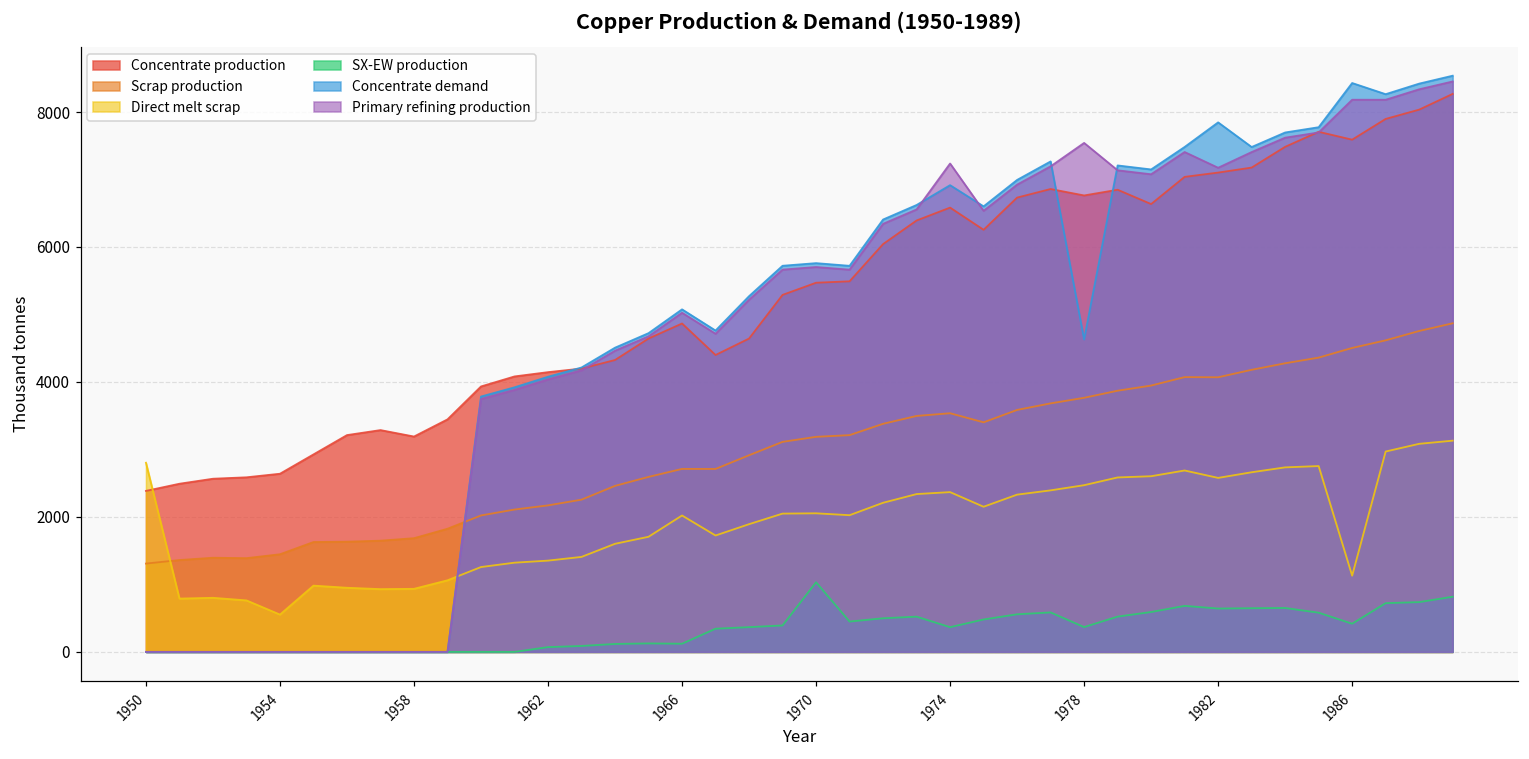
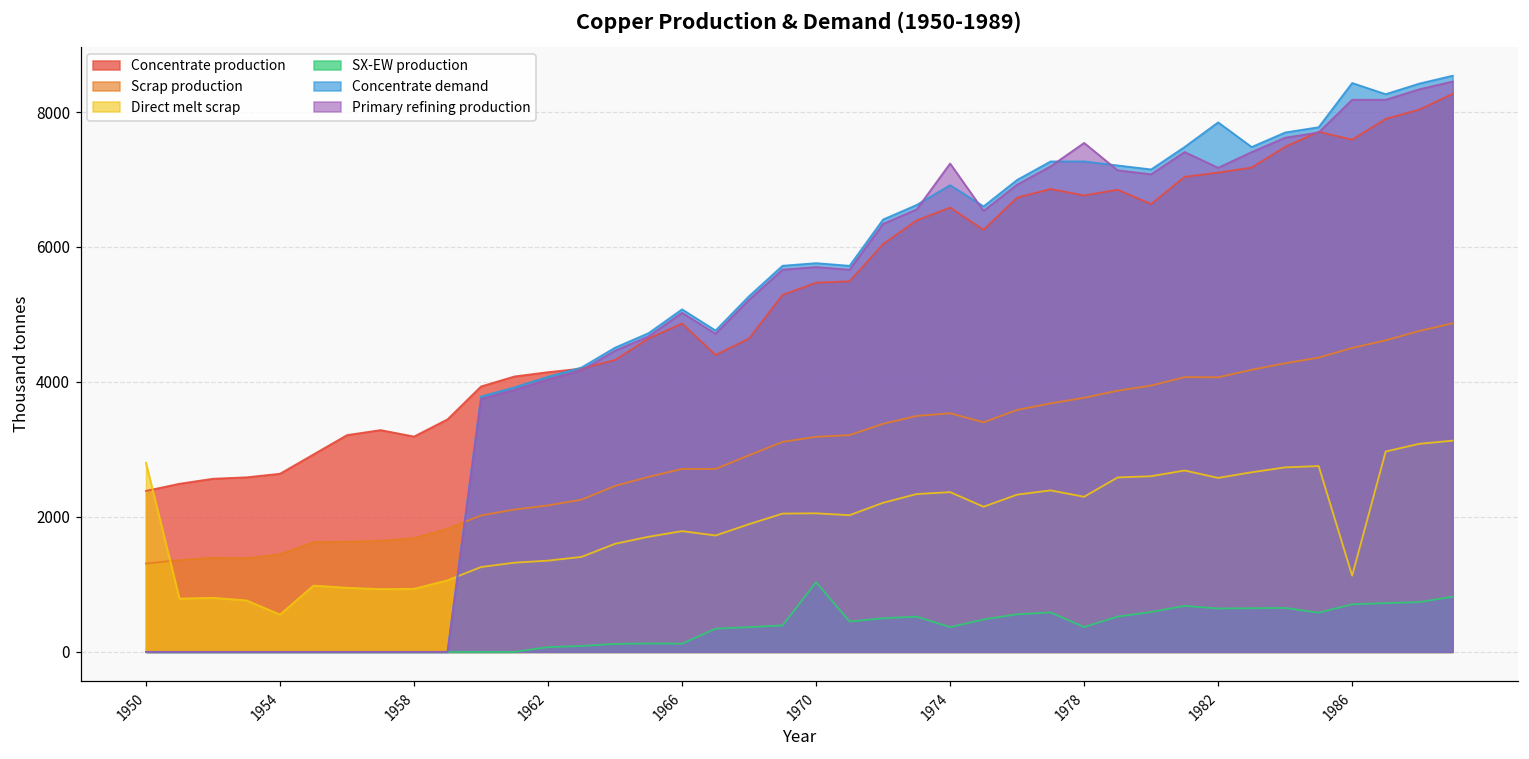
Direct melt scrap, 1966: 2000 -> 1800
Direct melt scrap, 1978: 2500 -> 2300
Concentrate demand, 1978: 4600 -> 7300
SX-EW production, 1986: 400 -> 700
